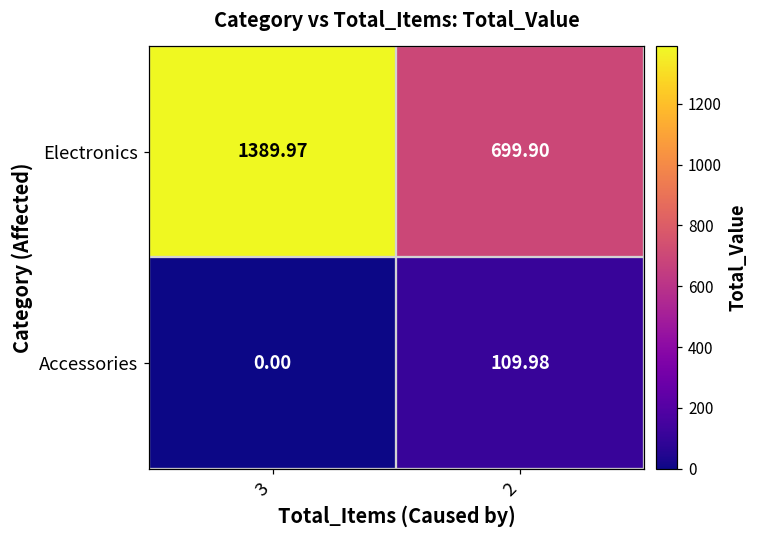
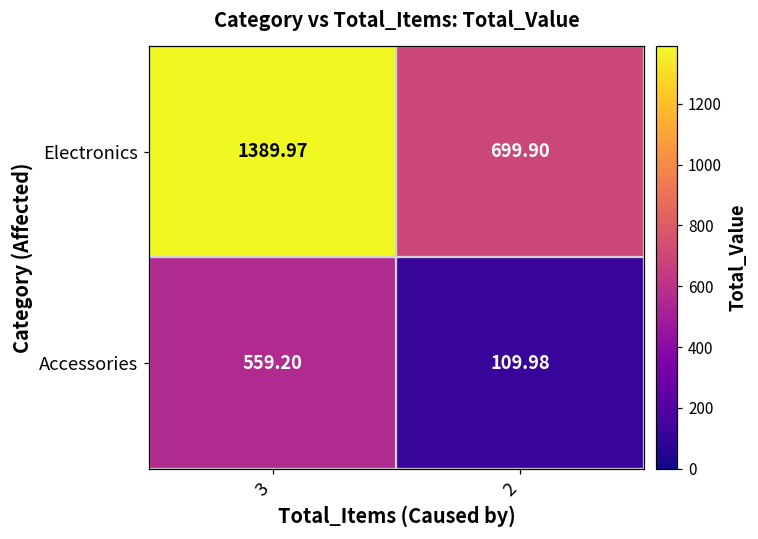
Accessories, 3: 0.00 -> 559.20
